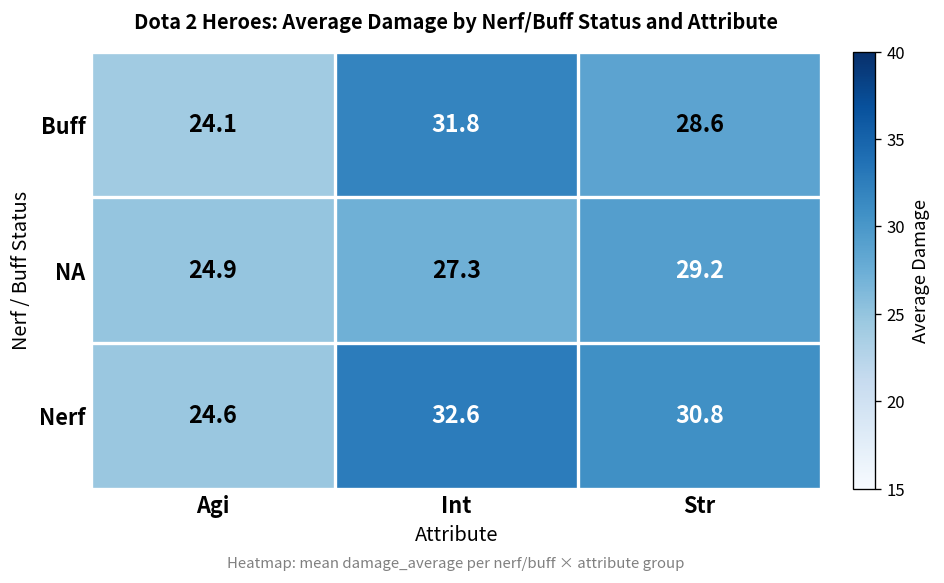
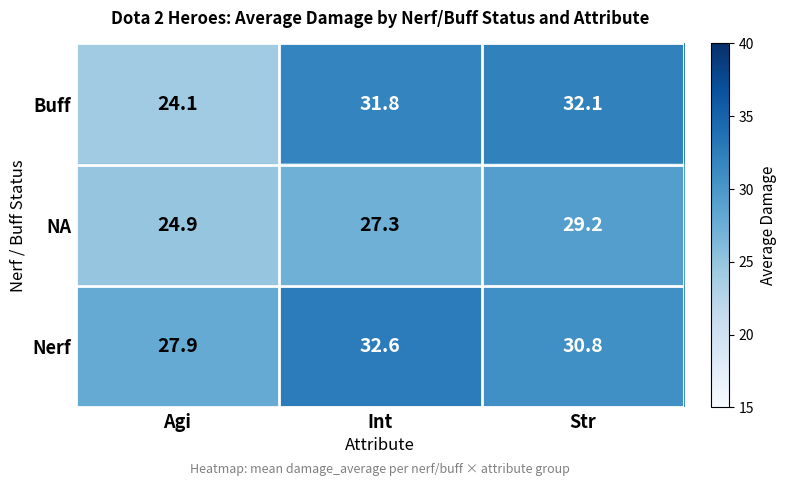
Buff, Str: 28.6 -> 32.1
Nerf, Agi: 24.6 -> 27.9
